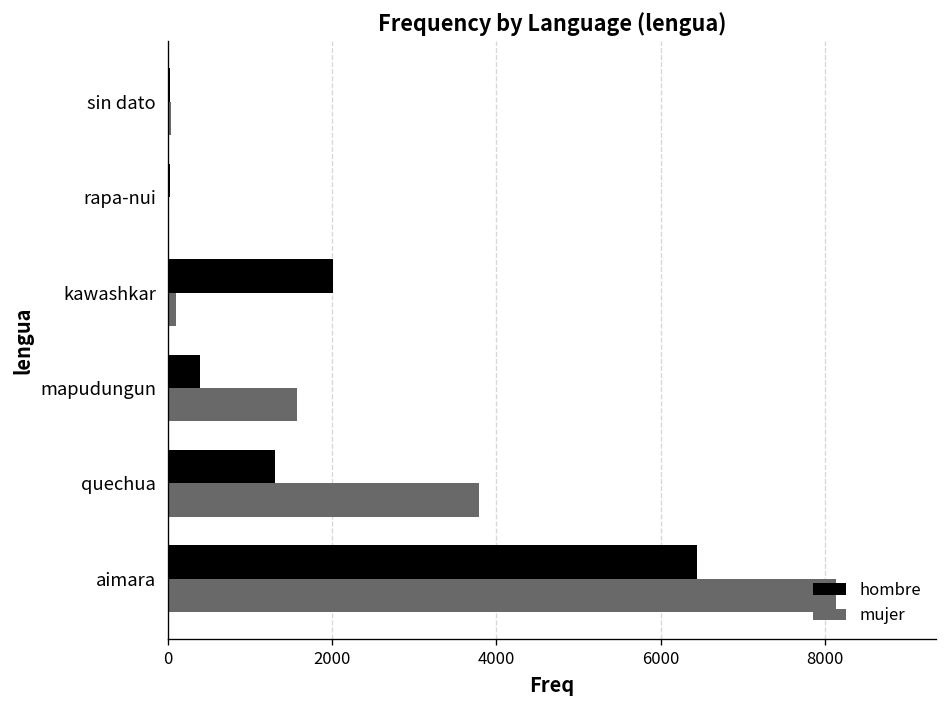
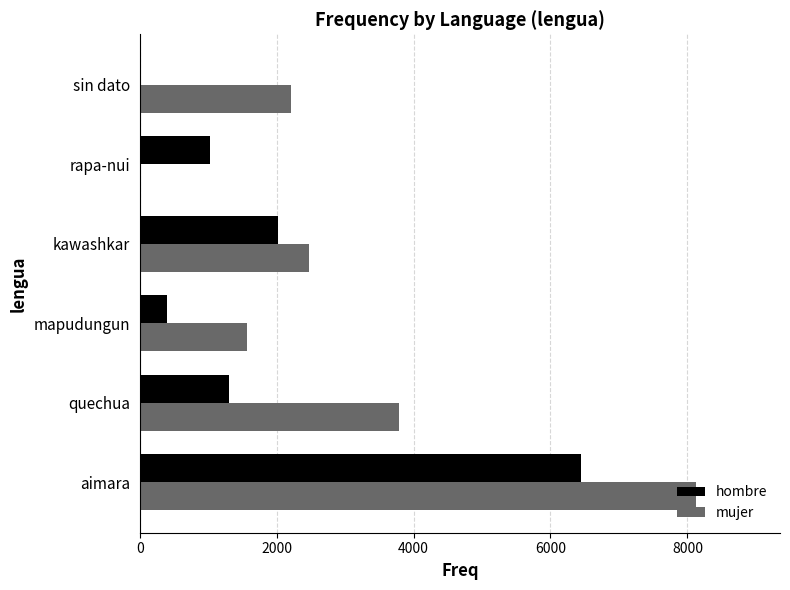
mujer, sin dato: 0 -> 2200
hombre, rapa-nui: 0 -> 1000
mujer, kawashkar: 100 -> 2500
